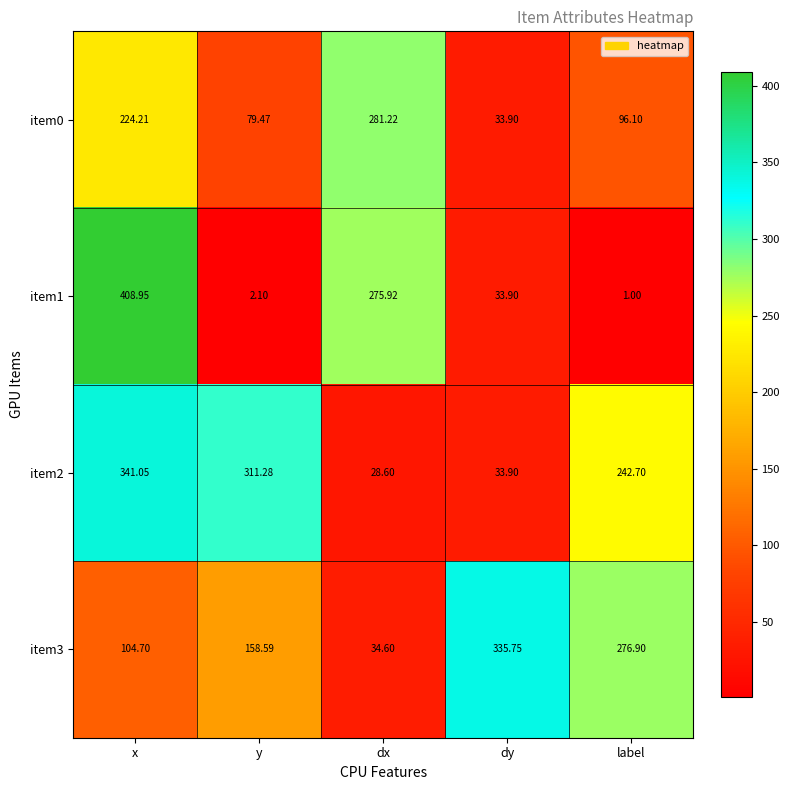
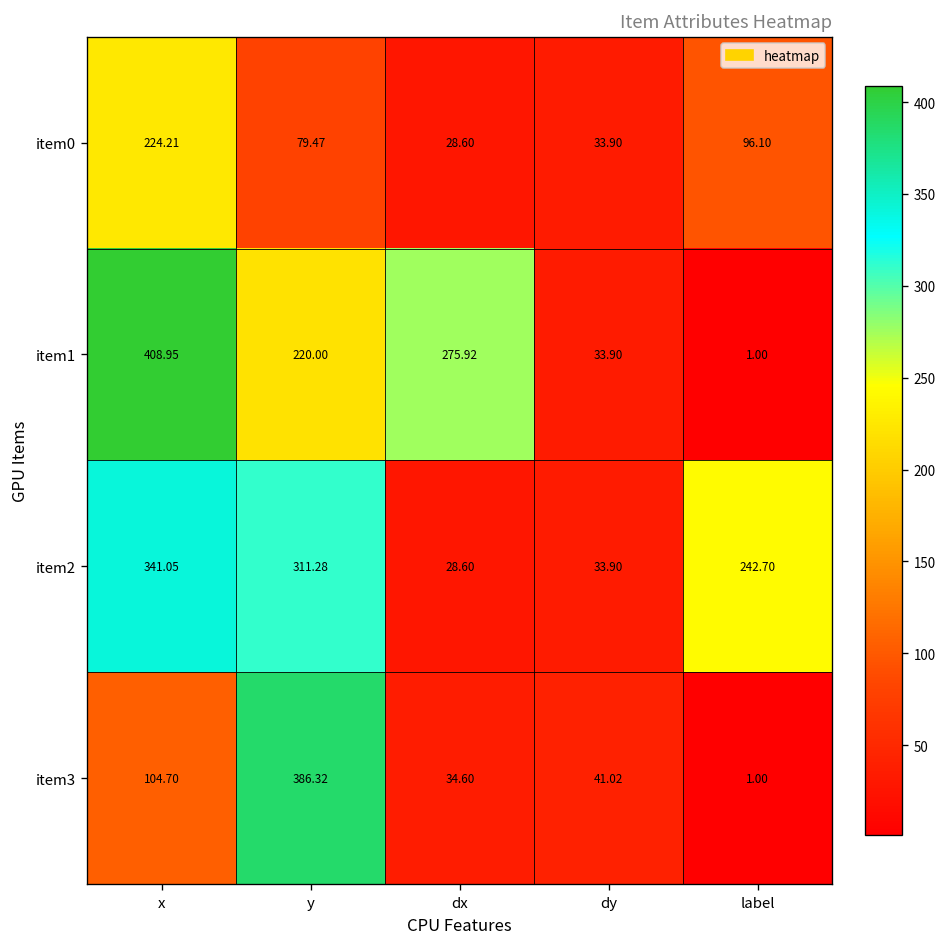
item0, dx: 281.22 -> 28.60
item1, y: 2.10 -> 220.00
item3, y: 158.59 -> 386.32
item3, dy: 335.75 -> 41.02
item3, label: 276.90 -> 1.00
